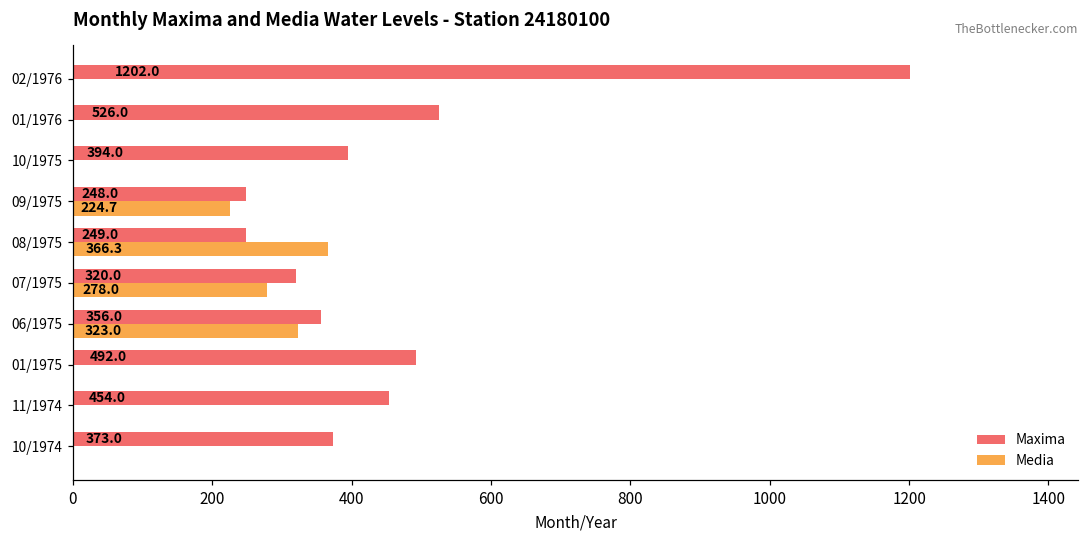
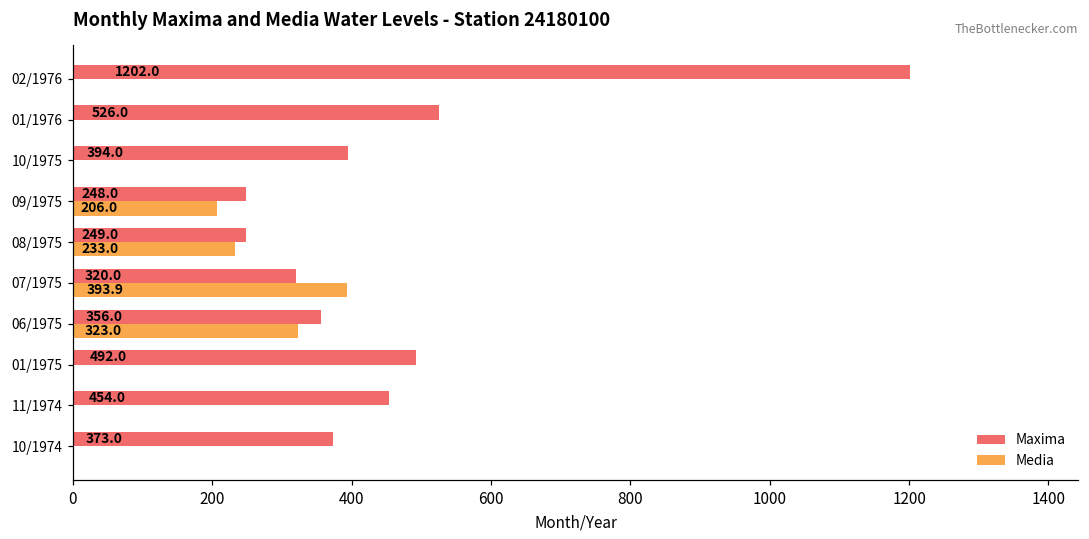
Media, 09/1975: 224.7 -> 206.0
Media, 08/1975: 366.3 -> 233.0
Media, 07/1975: 278.0 -> 393.9
